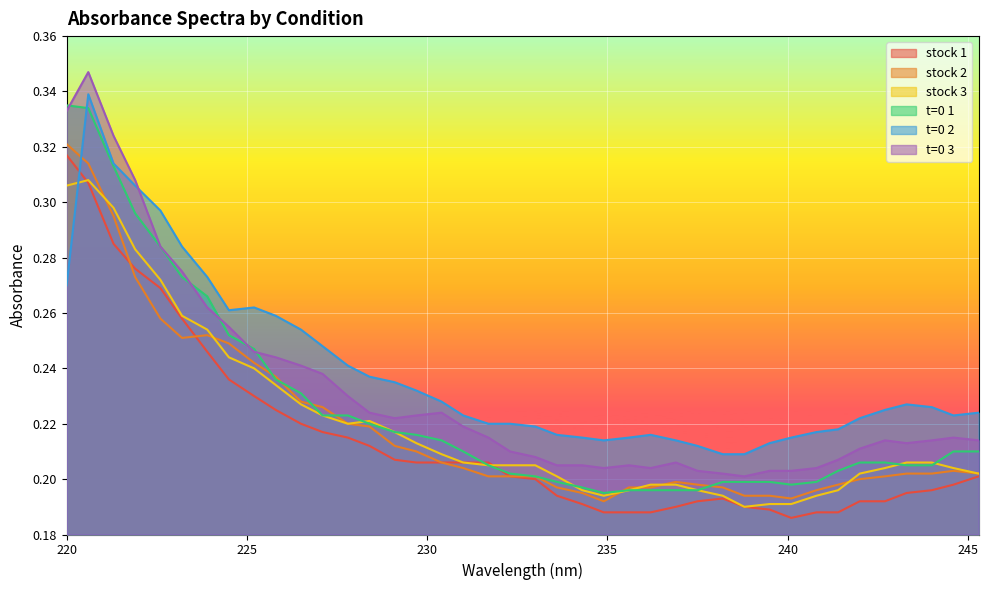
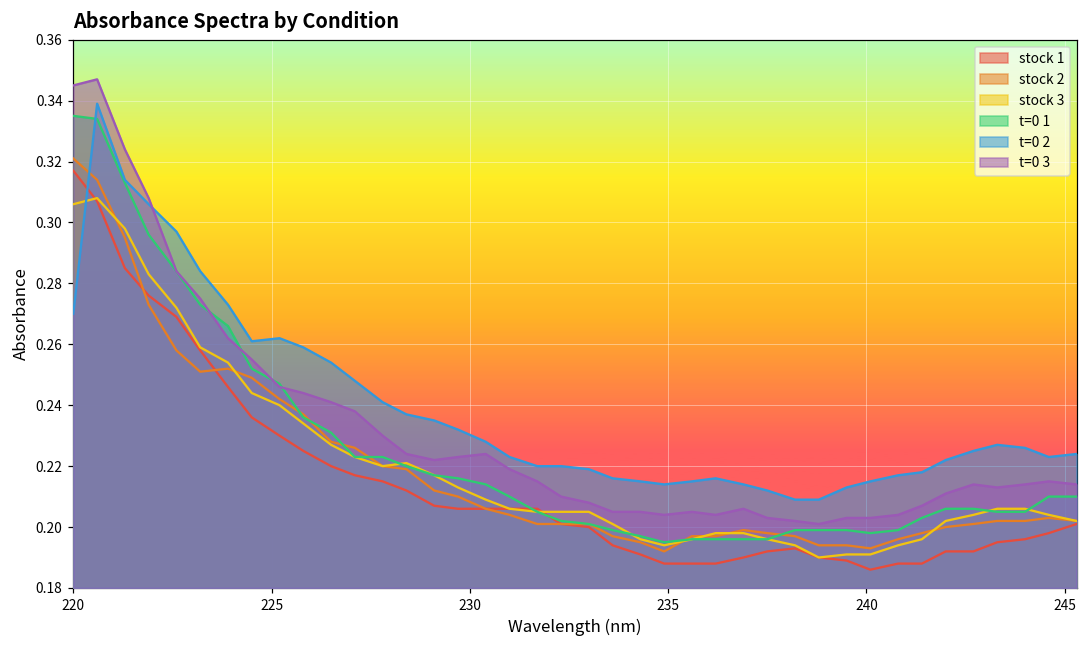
t=0 3, 220: 0.333 -> 0.345
